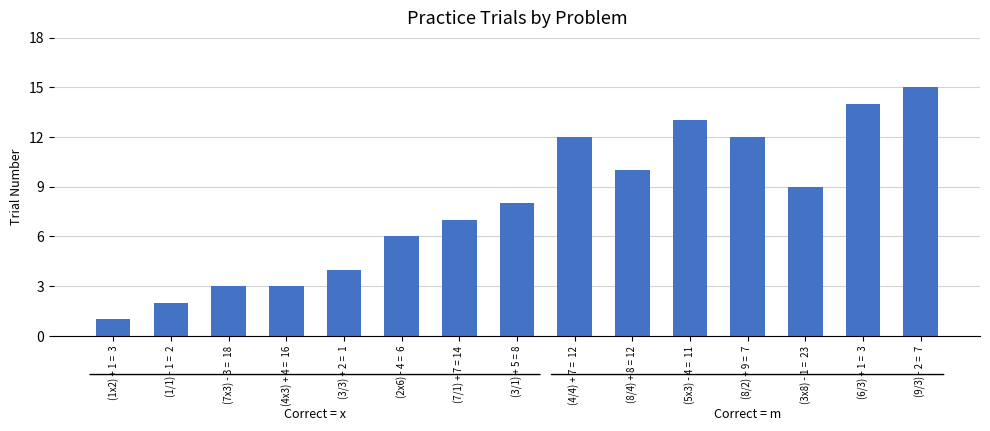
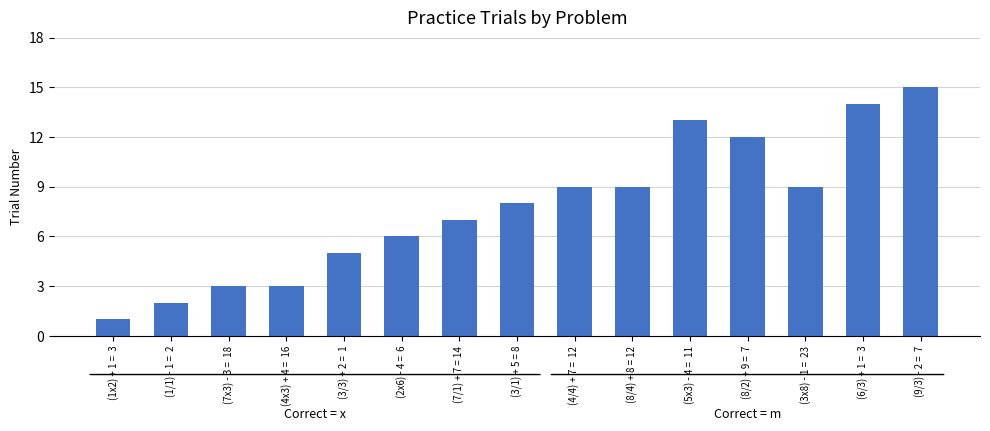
(3/3) + 2 = 1: 4 -> 5
(4/4) + 7 = 12: 12 -> 9
(8/4) + 8 = 12: 10 -> 9
